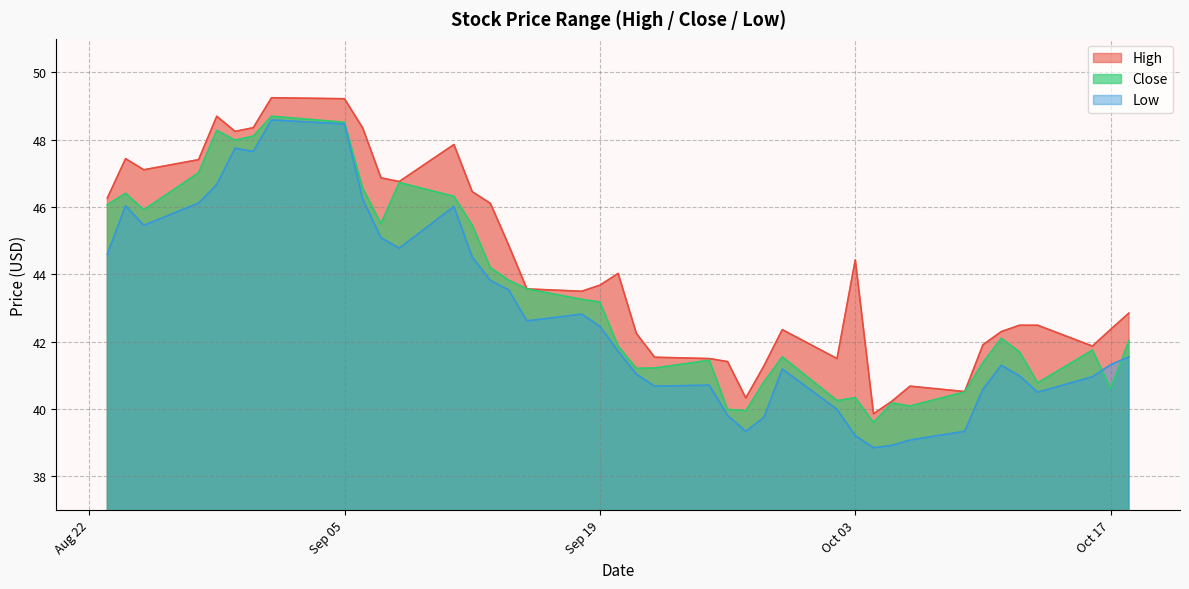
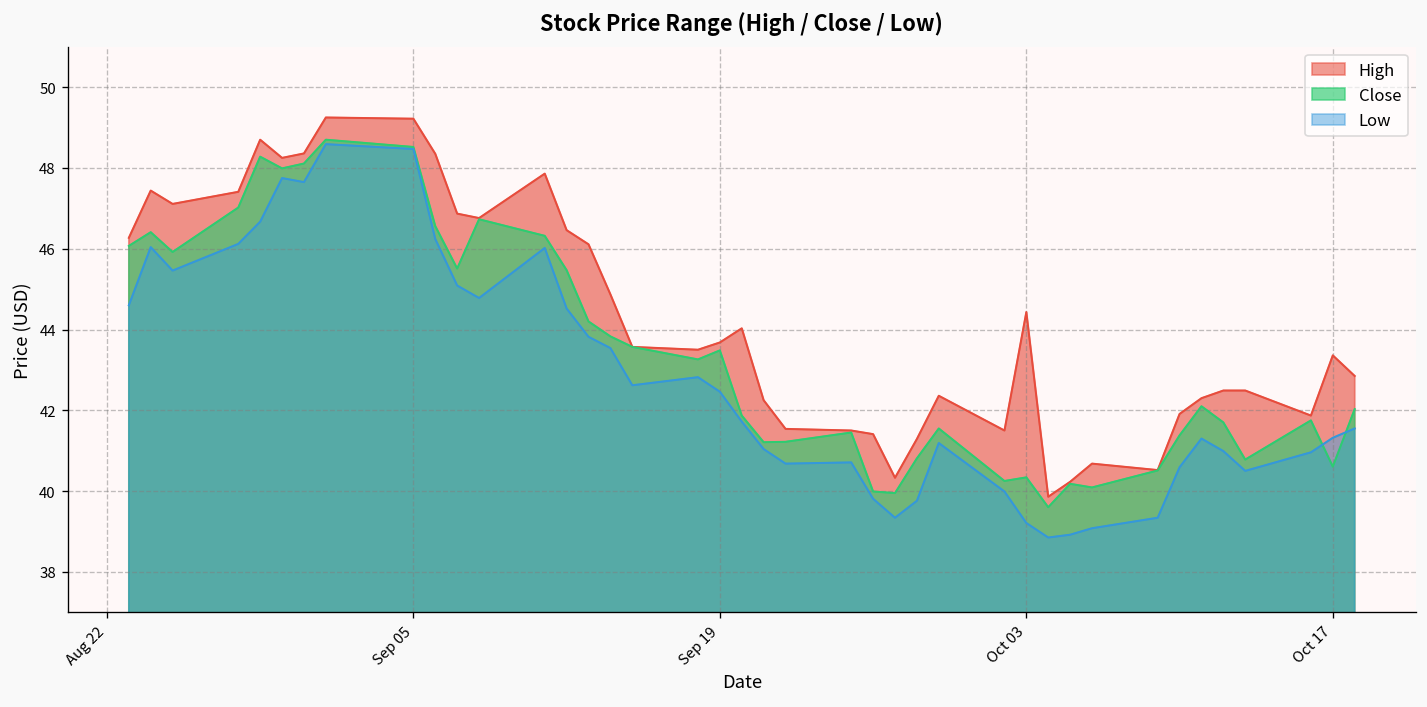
Close, Sep 19: 43.2 -> 43.5
High, Oct 17: 42.4 -> 43.4
